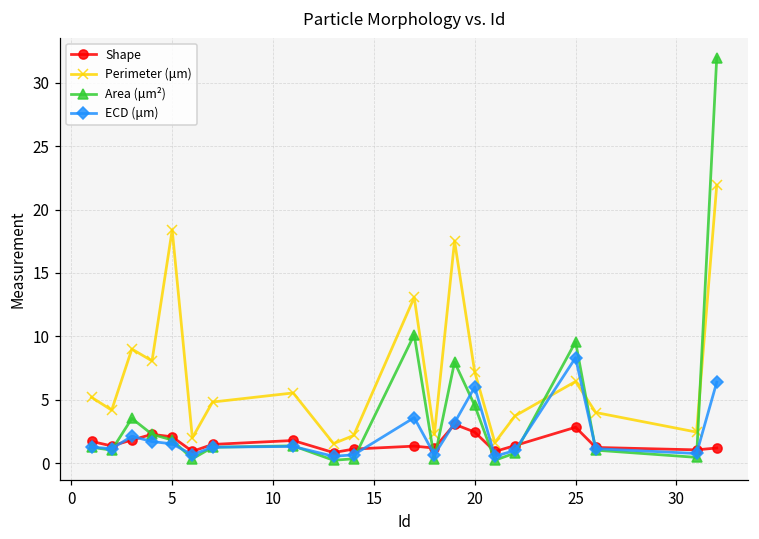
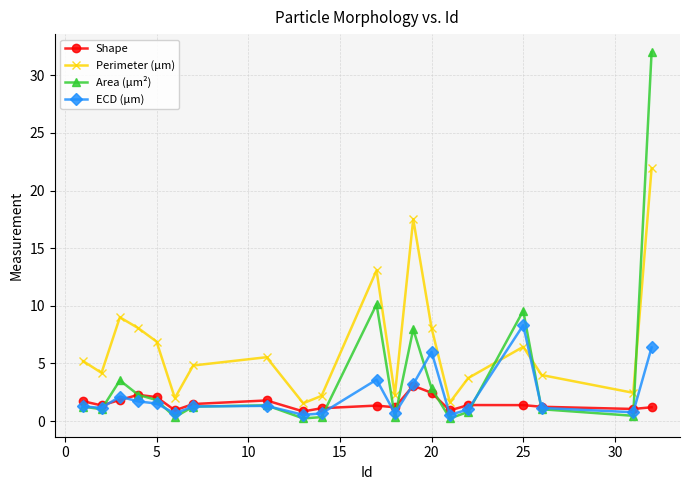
Perimeter (μm), 5: 18.4 -> 6.9
Perimeter (μm), 20: 7.2 -> 8.1
Area (μm²), 20: 4.6 -> 2.8
Shape, 25: 2.8 -> 1.4
